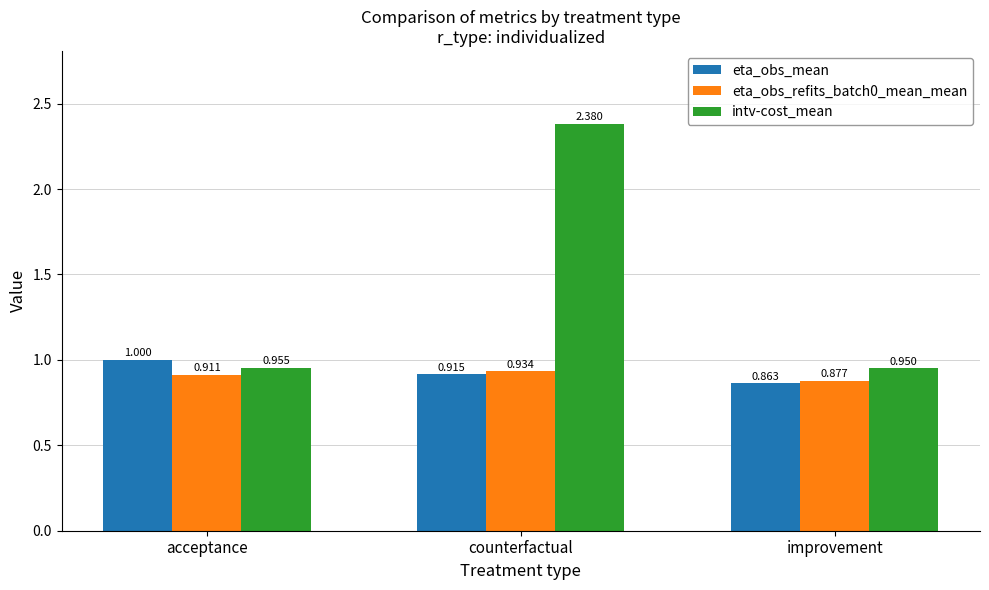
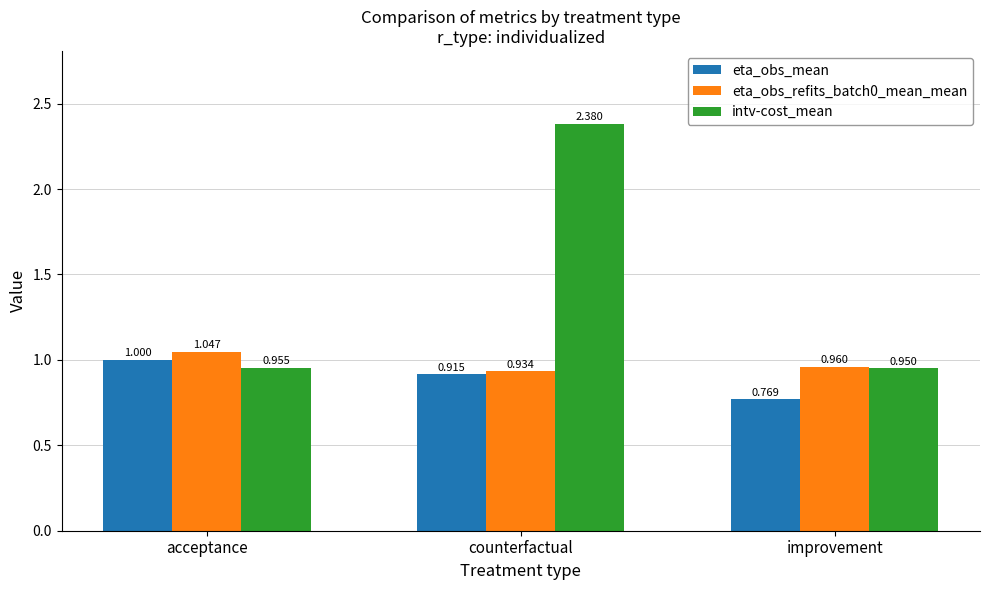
eta_obs_refits_batch0_mean_mean, acceptance: 0.911 -> 1.047
eta_obs_mean, improvement: 0.863 -> 0.769
eta_obs_refits_batch0_mean_mean, improvement: 0.877 -> 0.960
